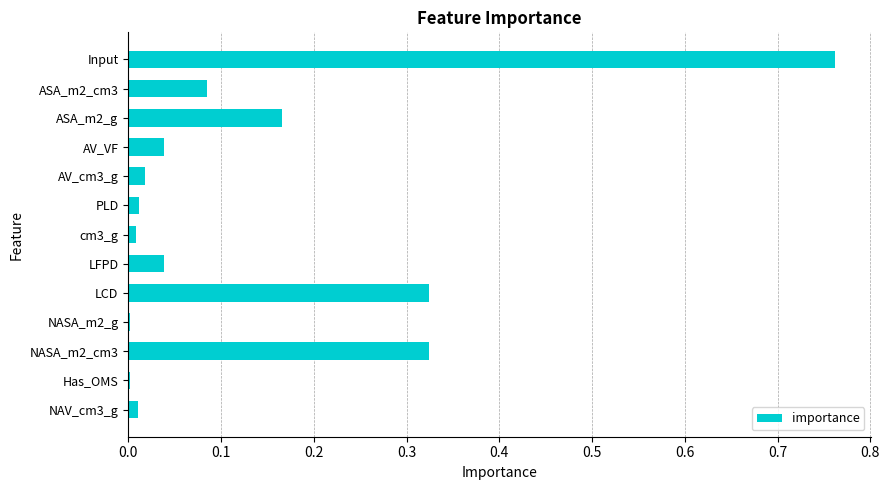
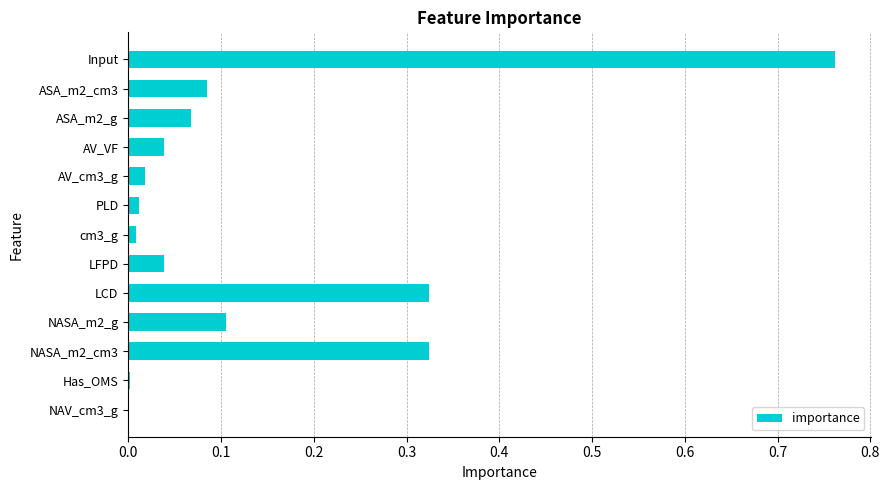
ASA_m2_g: 0.17 -> 0.07
NASA_m2_g: 0.00 -> 0.11
NAV_cm3_g: 0.01 -> 0.00
